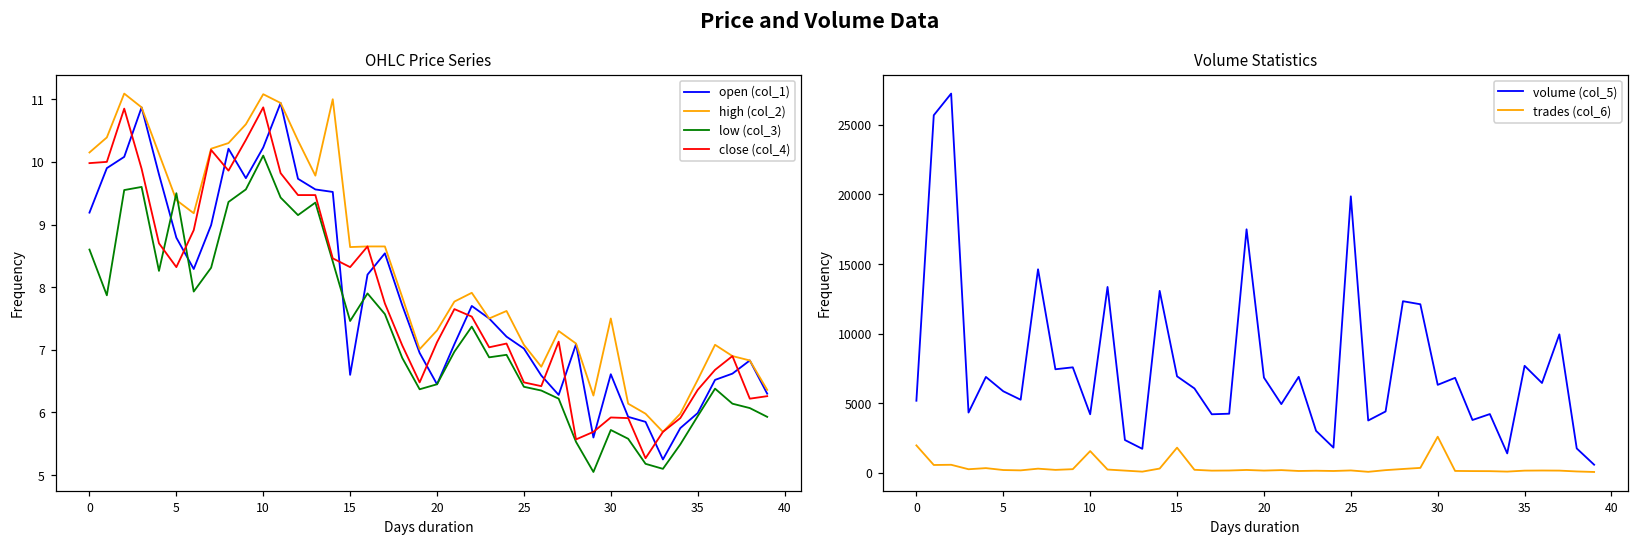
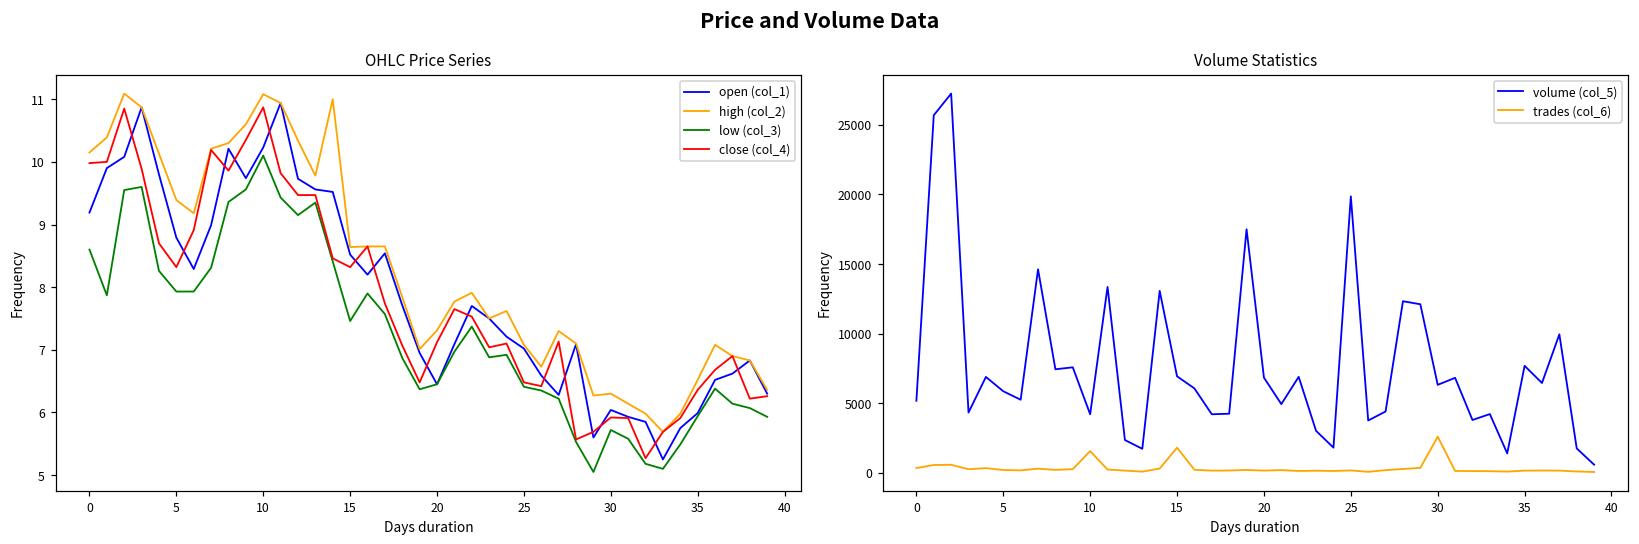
OHLC Price Series, low (col_3), 5: 9.5 -> 7.9
OHLC Price Series, open (col_1), 15: 6.6 -> 8.5
OHLC Price Series, open (col_1), 30: 6.6 -> 6.0
OHLC Price Series, high (col_2), 30: 7.5 -> 6.3
Volume Statistics, trades (col_6), 0: 2000 -> 300
